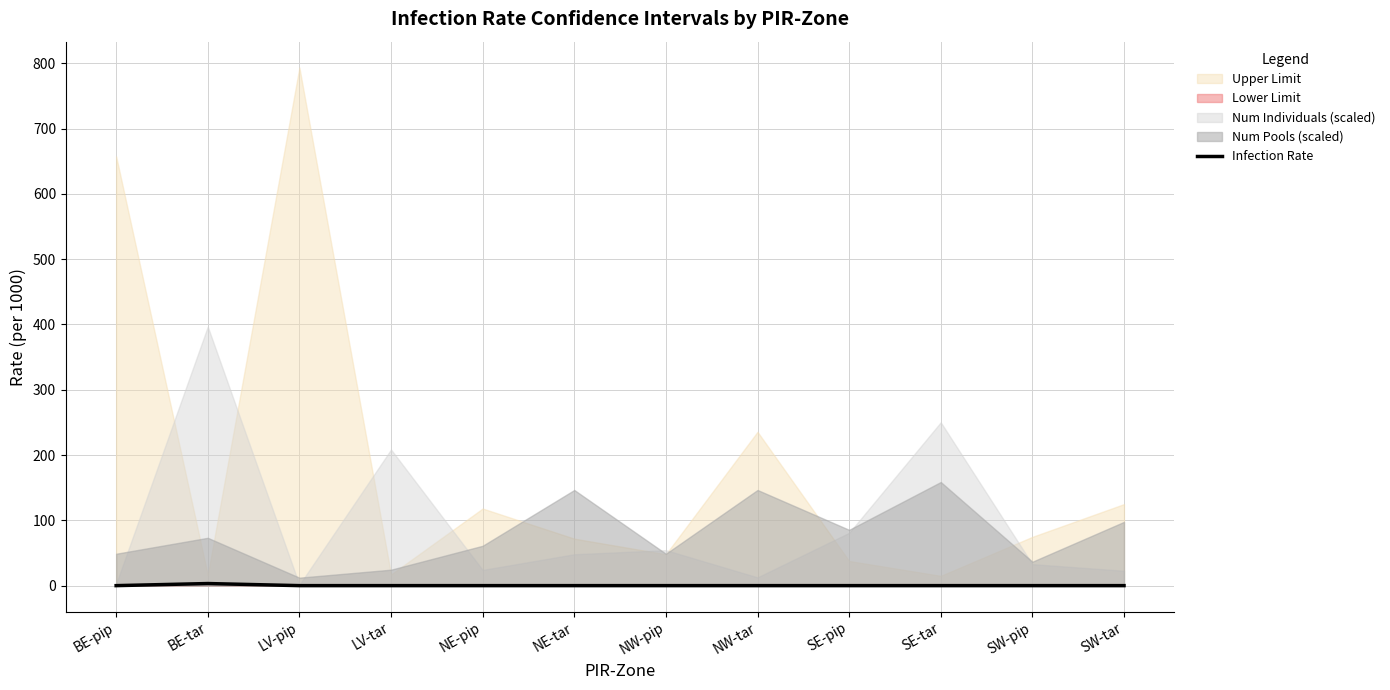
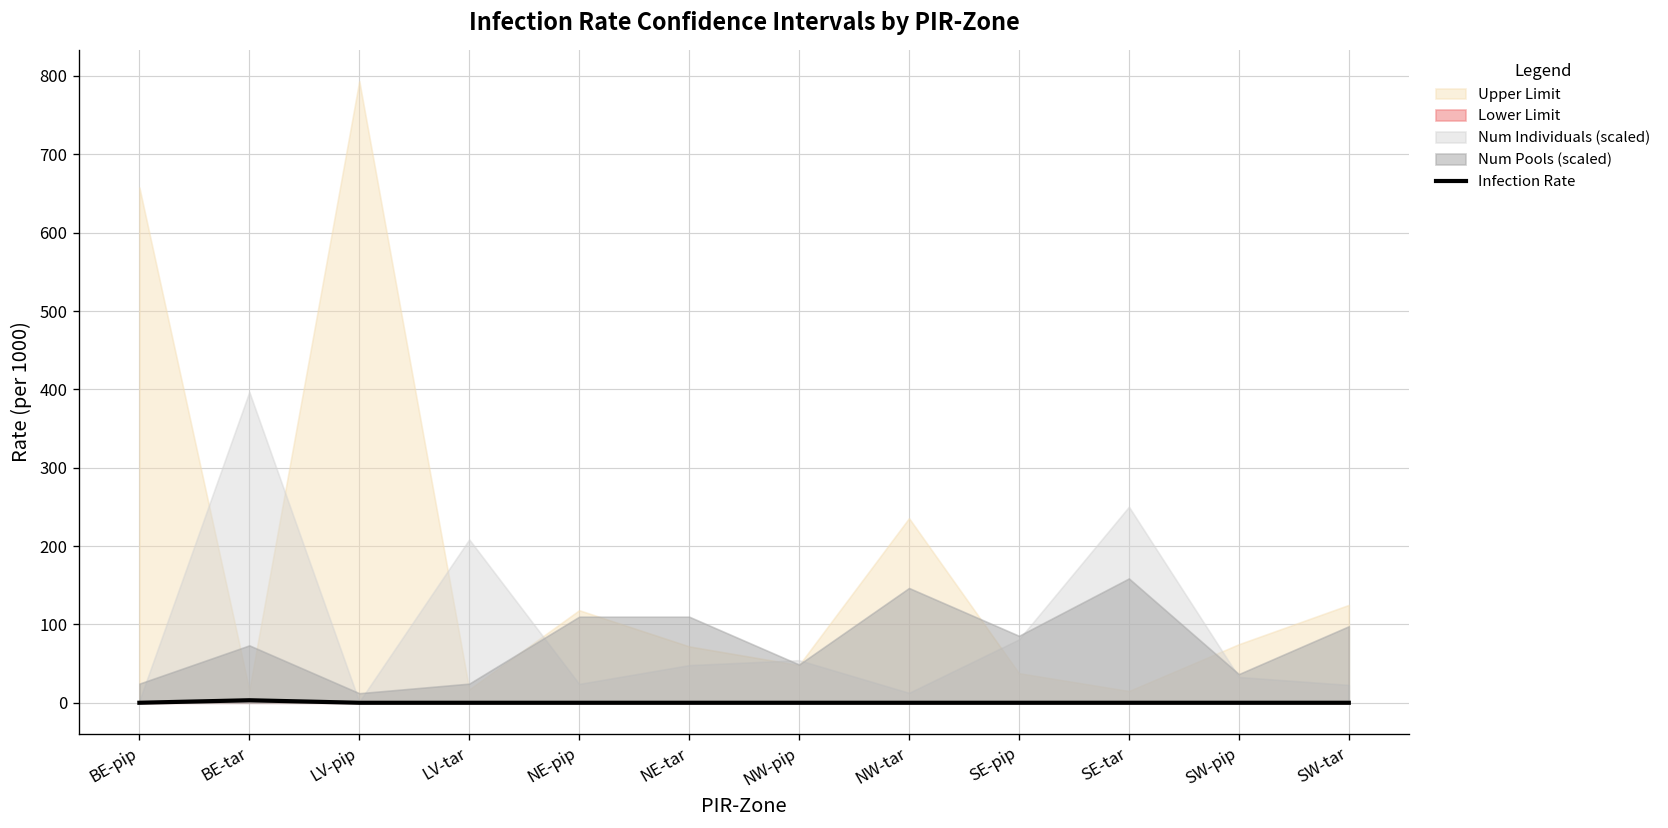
Num Pools (scaled), BE-pip: 50 -> 20
Num Pools (scaled), NE-pip: 60 -> 110
Num Pools (scaled), NE-tar: 150 -> 110
